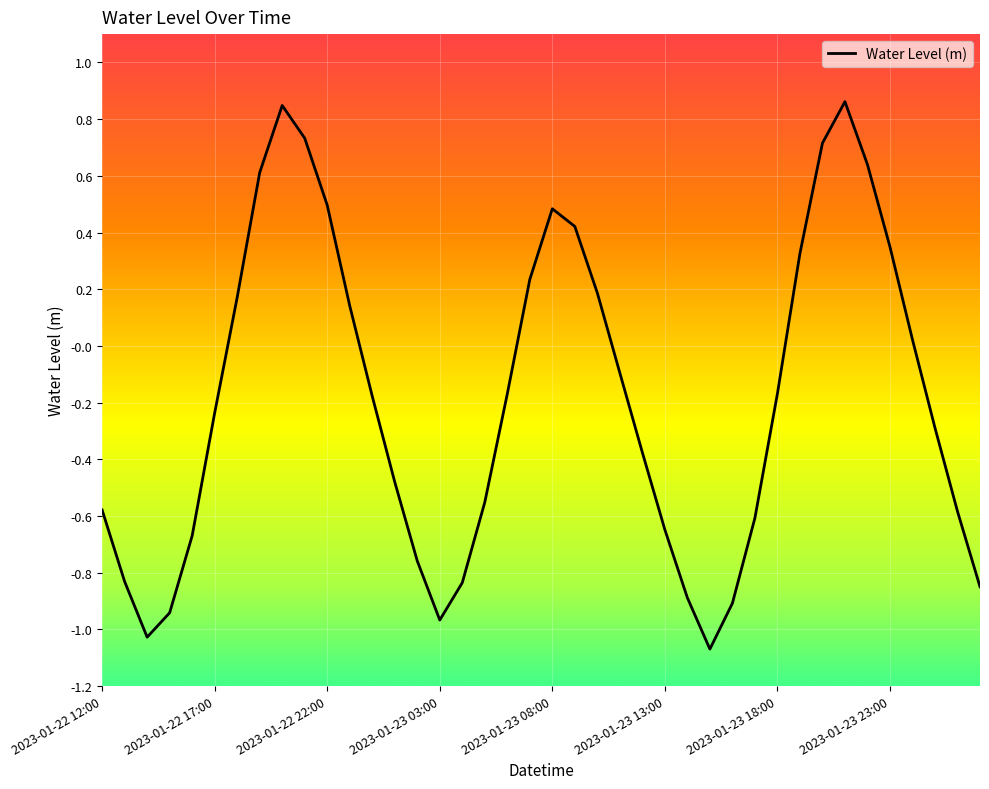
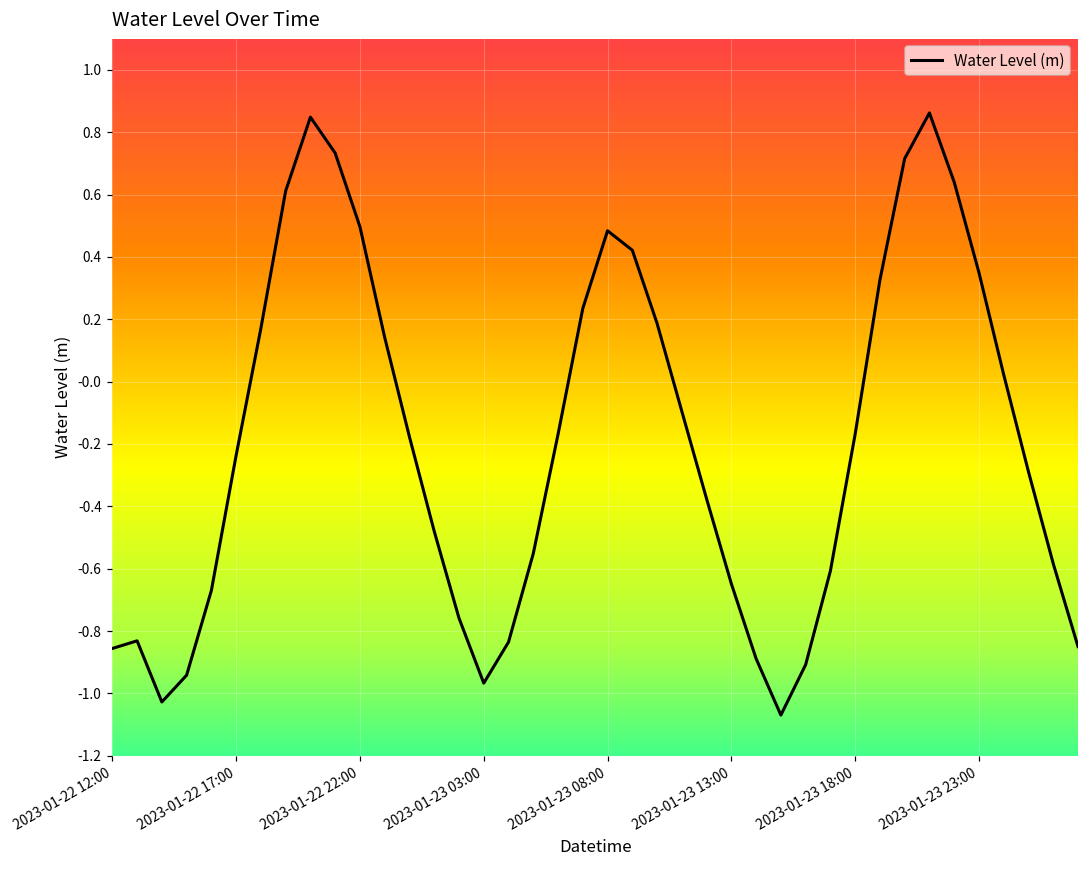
2023-01-22 12:00: -0.58 -> -0.86
